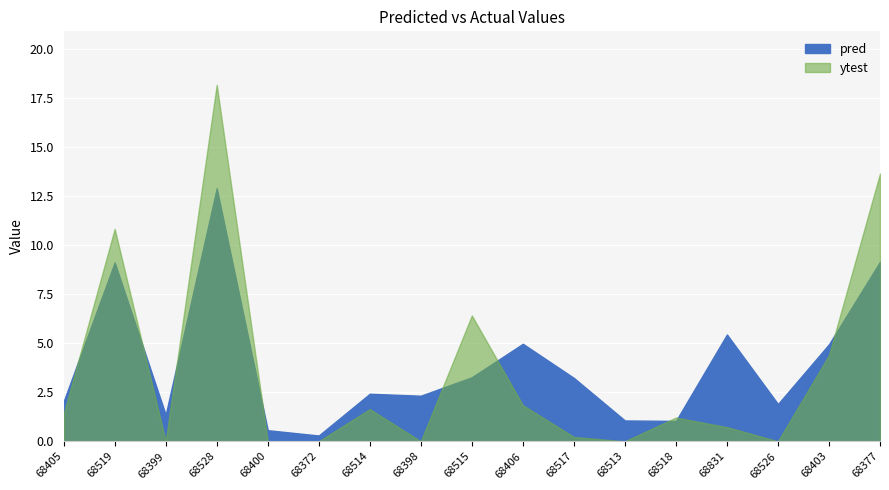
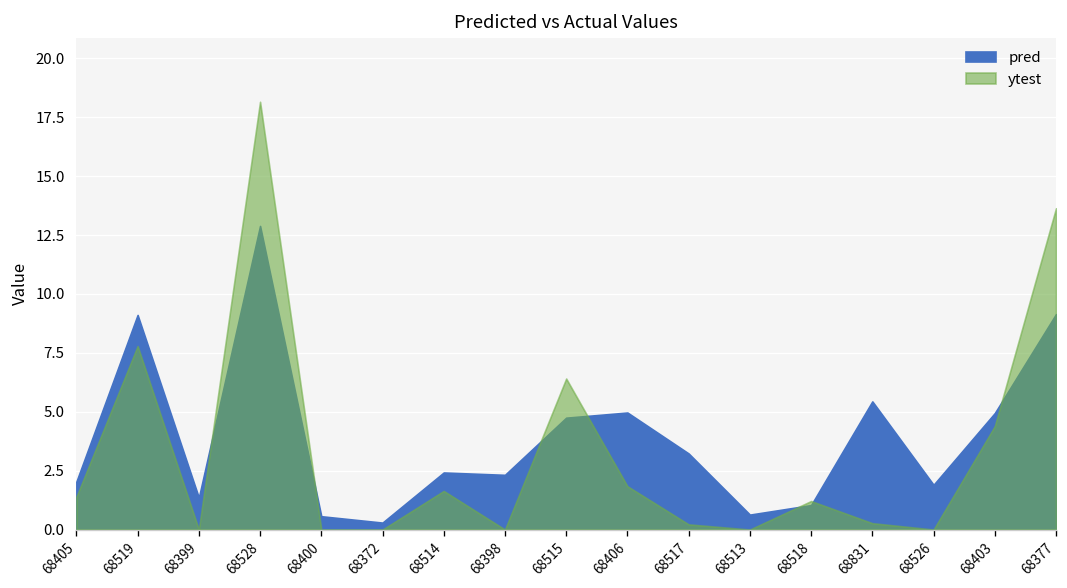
ytest, 68519: 10.8 -> 7.8
pred, 68515: 3.3 -> 4.7
pred, 68513: 1.1 -> 0.6
ytest, 68831: 0.7 -> 0.3
